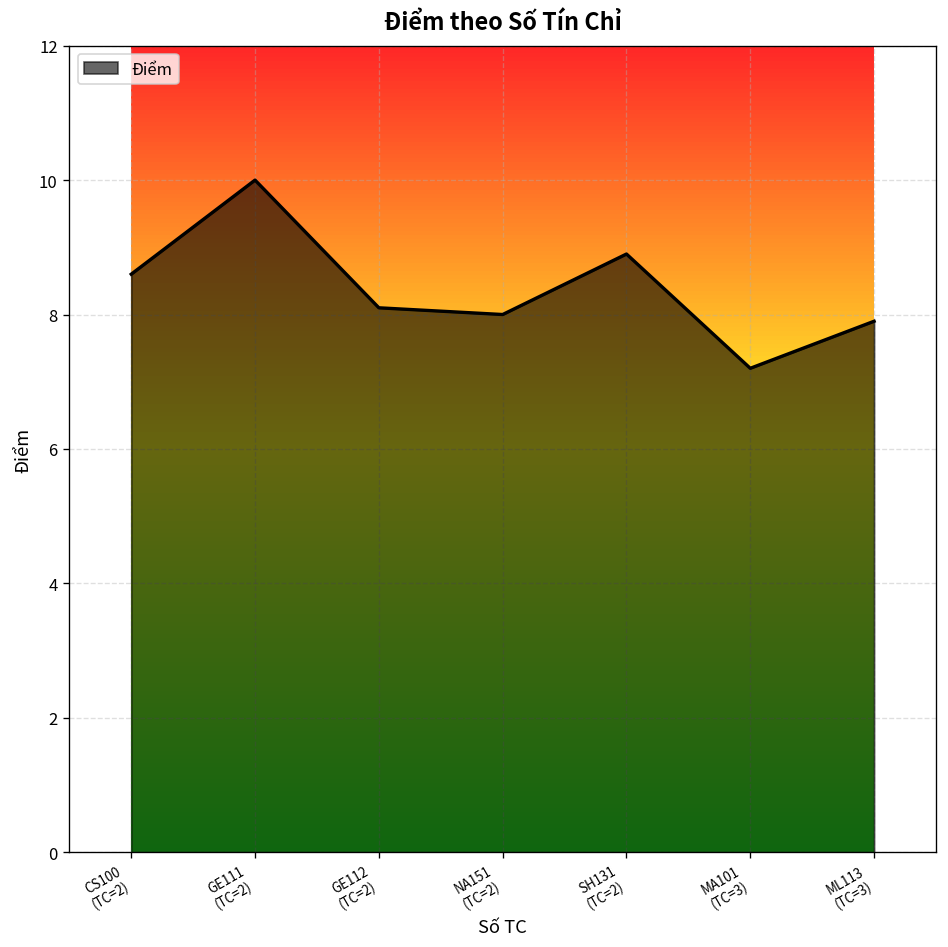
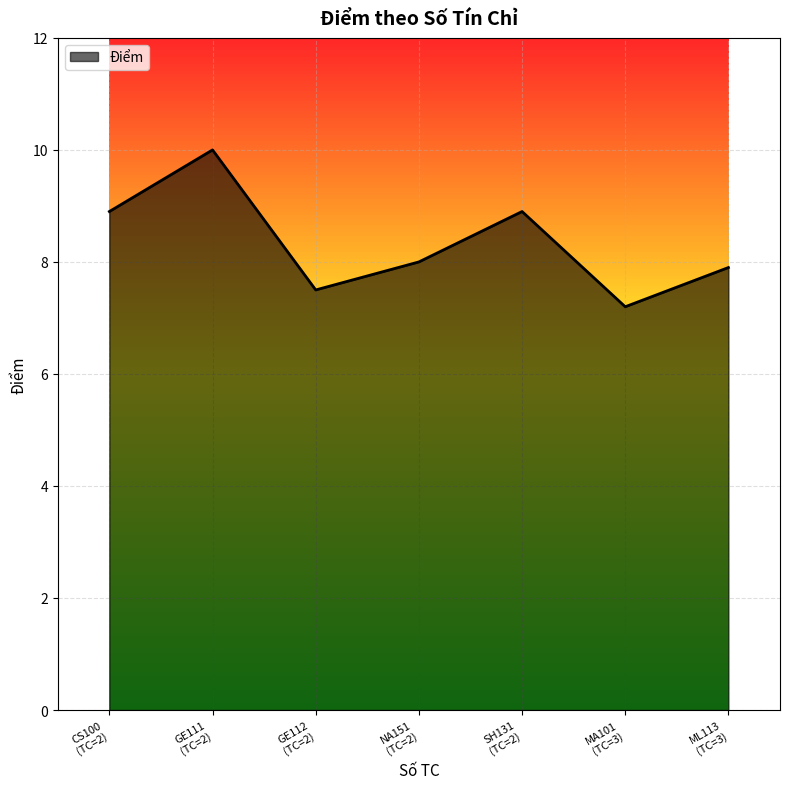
CS100 (TC=2): 8.6 -> 8.9
GE112 (TC=2): 8.1 -> 7.5
